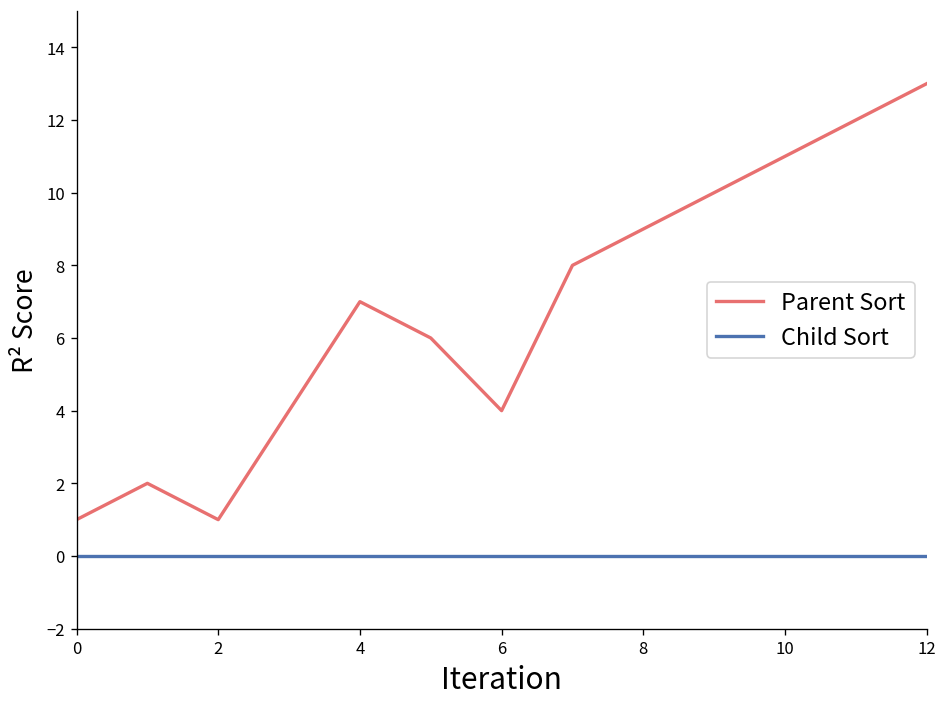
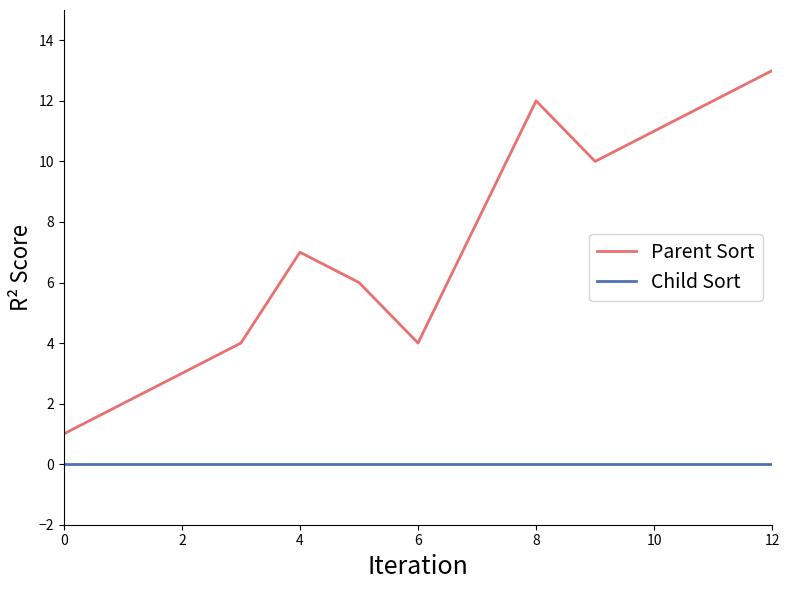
Parent Sort, 2: 1 -> 3
Parent Sort, 8: 9 -> 12
